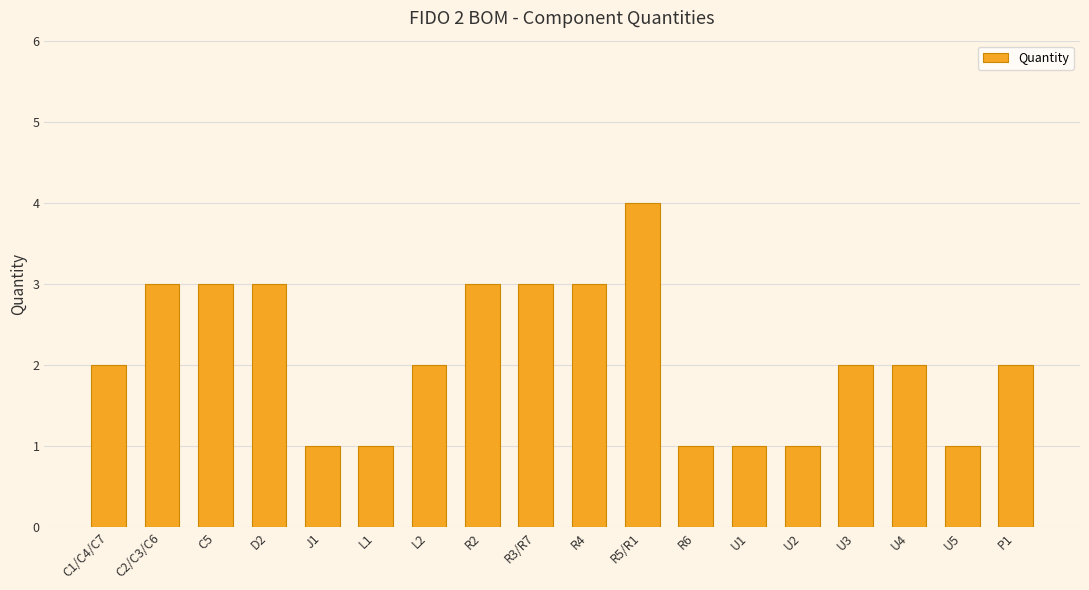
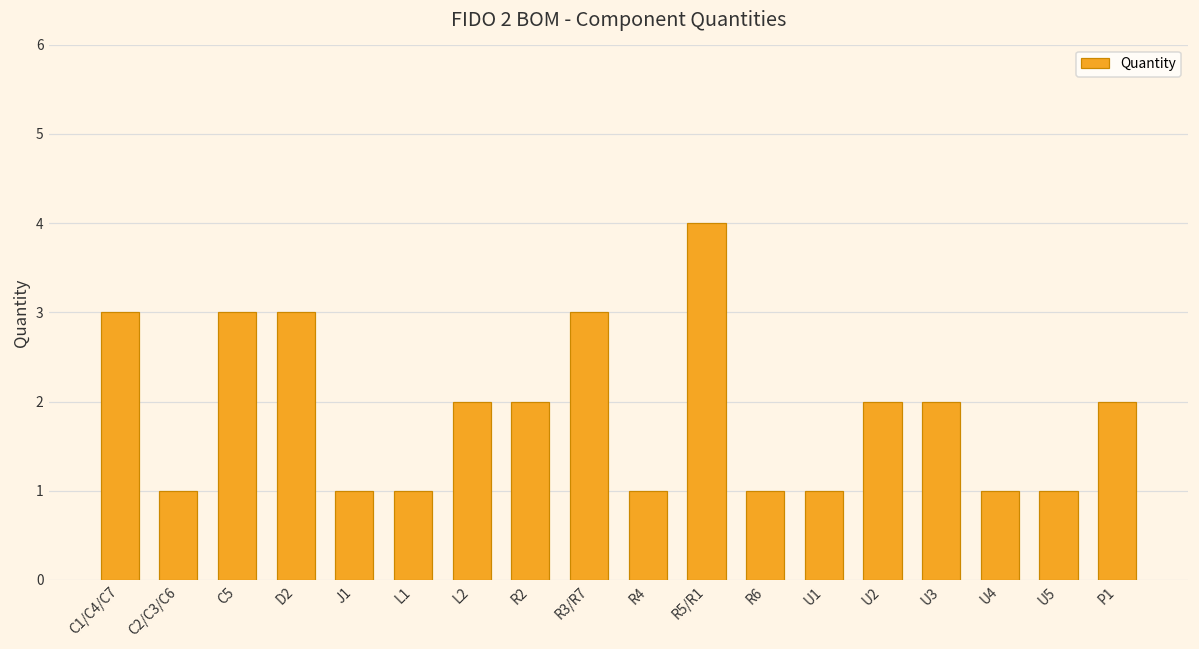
C1/C4/C7: 2 -> 3
C2/C3/C6: 3 -> 1
R2: 3 -> 2
R4: 3 -> 1
U2: 1 -> 2
U4: 2 -> 1
